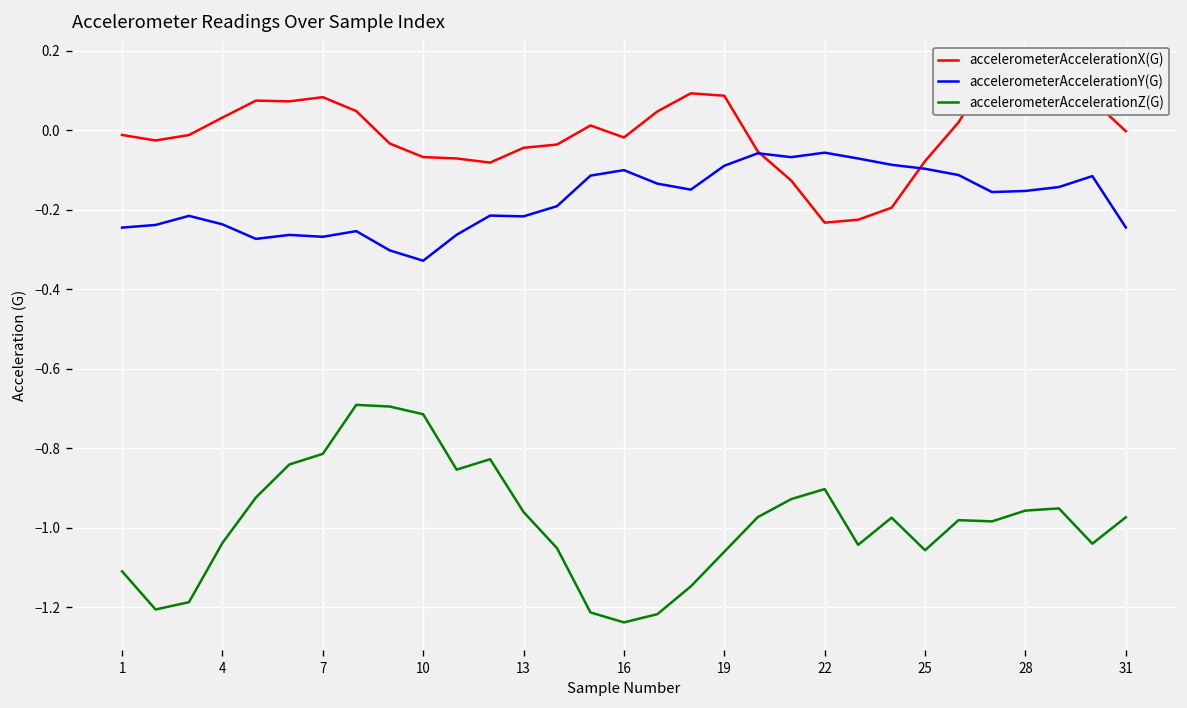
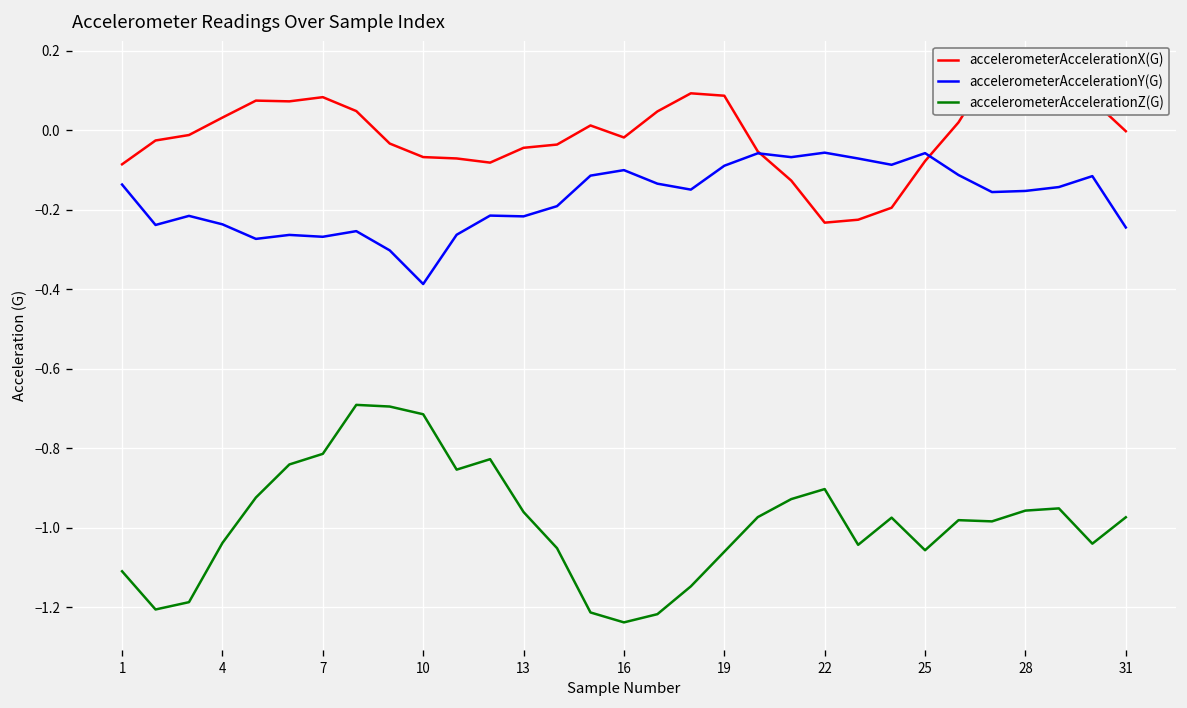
accelerometerAccelerationX(G), 1: -0.01 -> -0.09
accelerometerAccelerationY(G), 1: -0.25 -> -0.14
accelerometerAccelerationY(G), 10: -0.33 -> -0.39
accelerometerAccelerationY(G), 25: -0.10 -> -0.06
